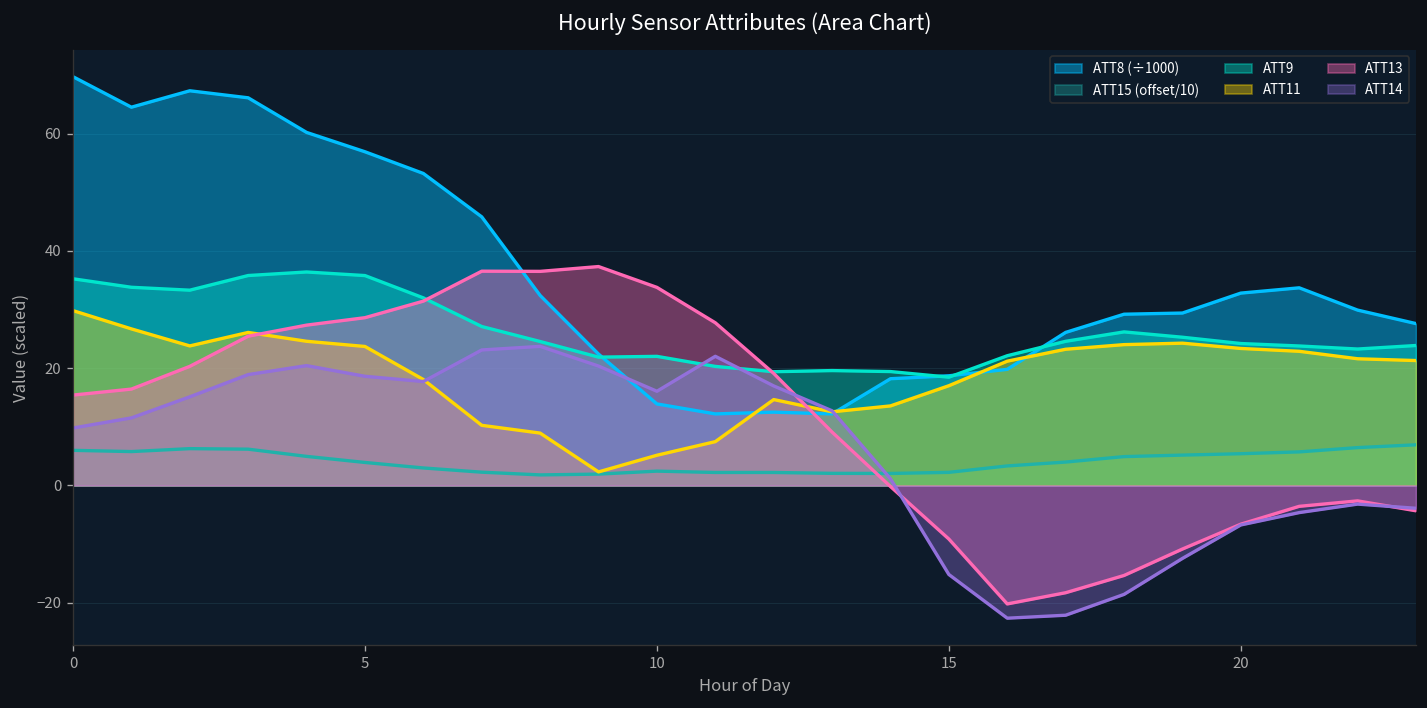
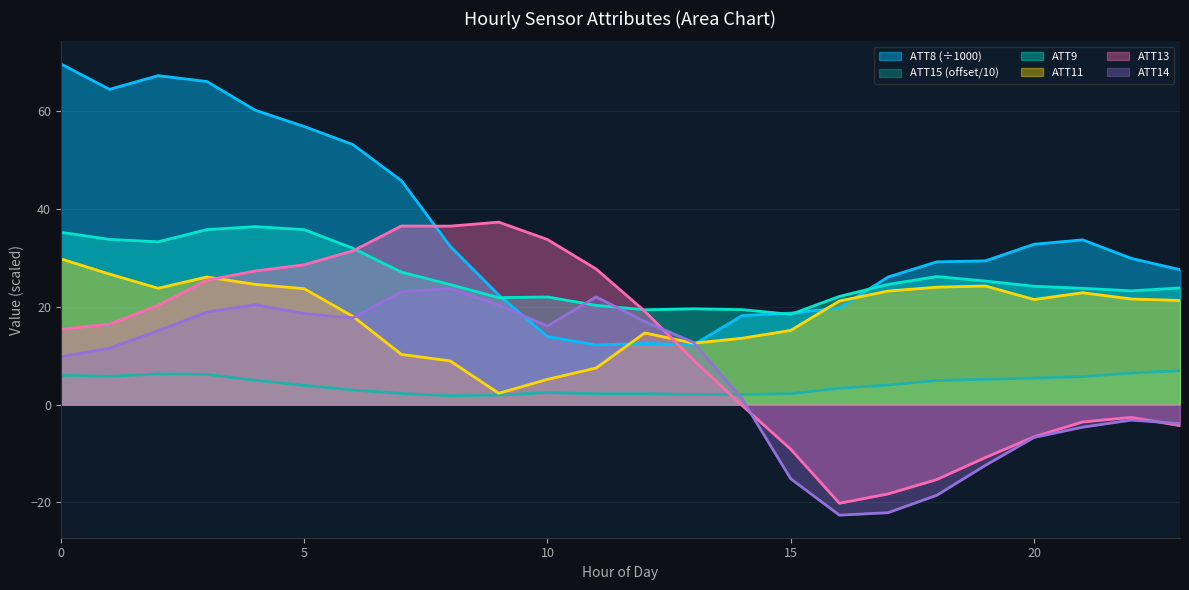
ATT11, 15: 17 -> 15
ATT11, 20: 23 -> 21
